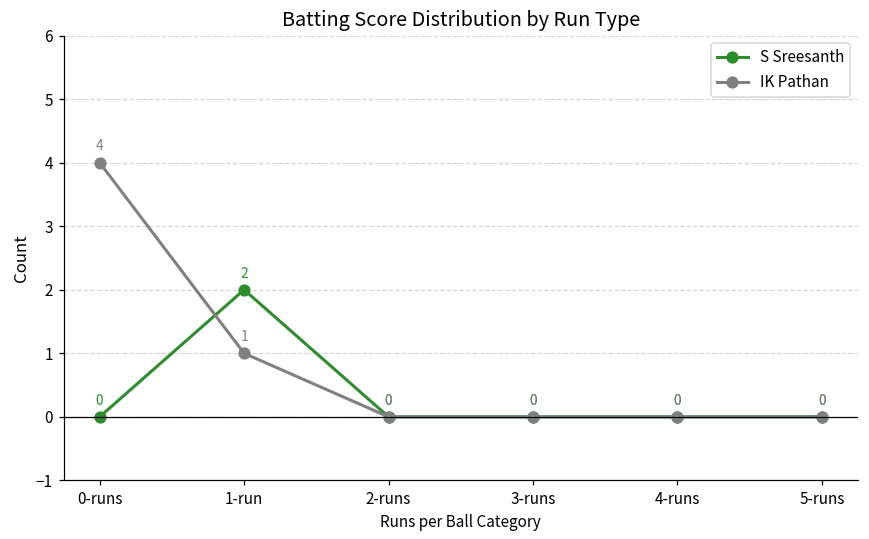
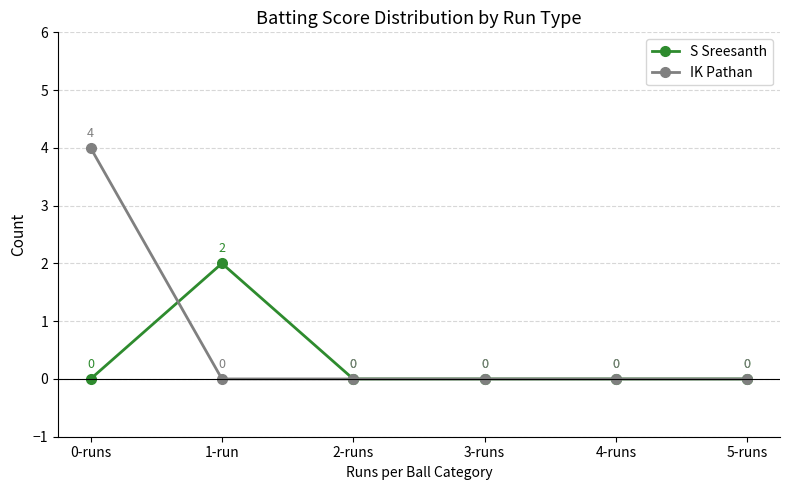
IK Pathan, 1-run: 1 -> 0
